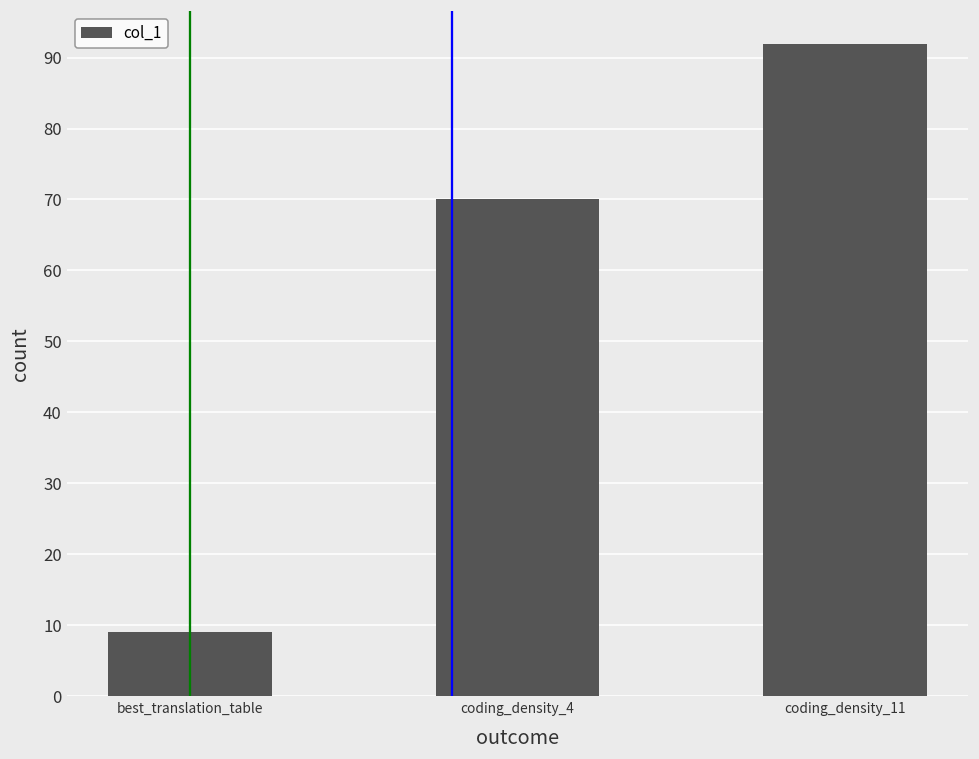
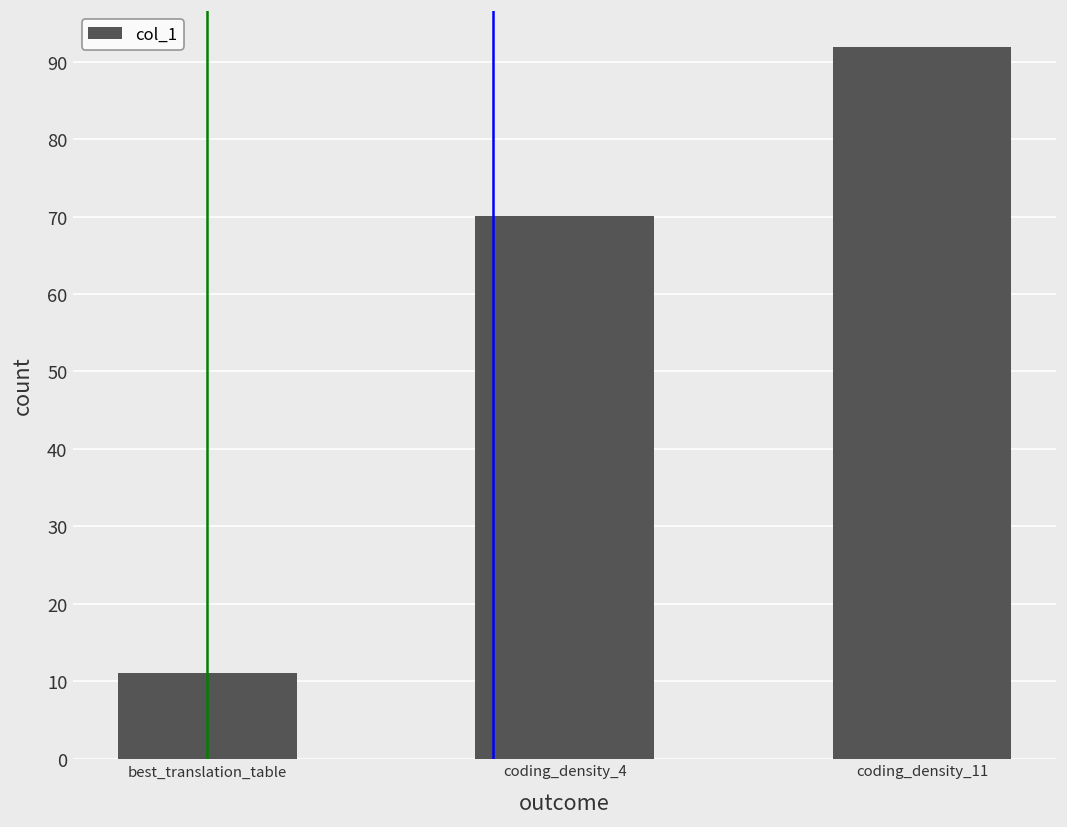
best_translation_table: 9 -> 11
